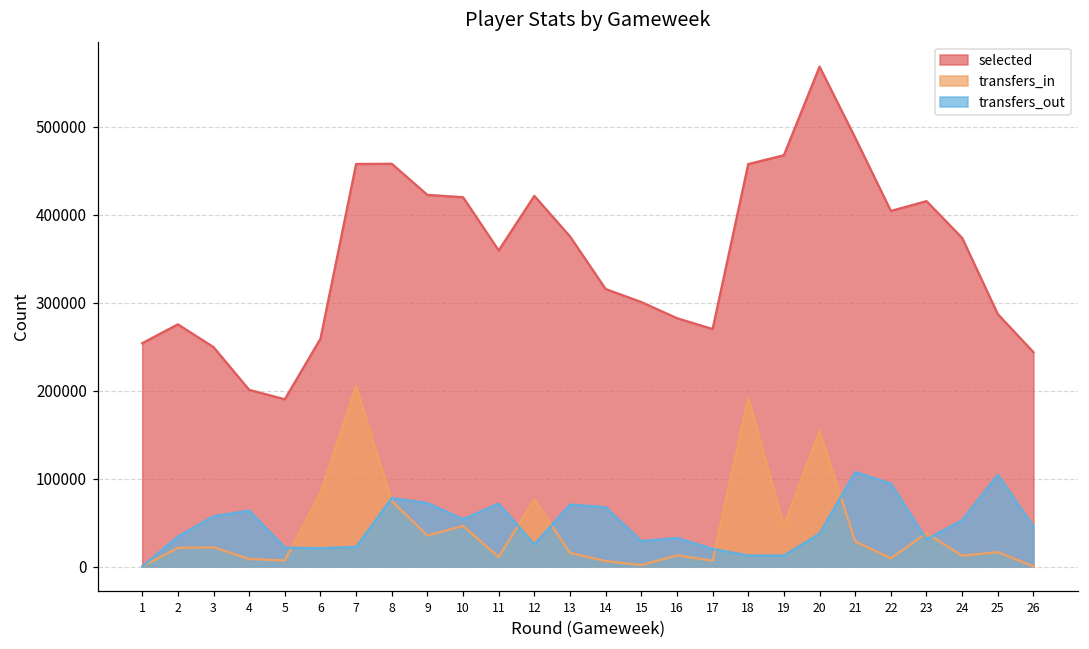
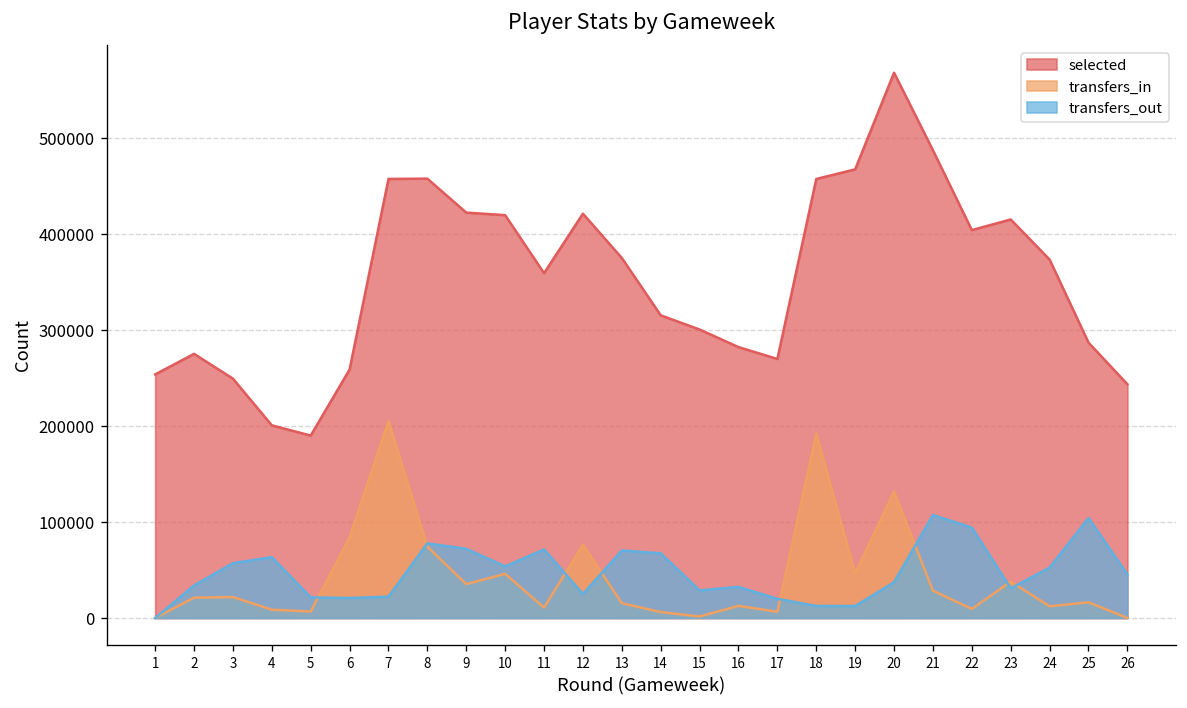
transfers_in, 20: 150000 -> 130000
